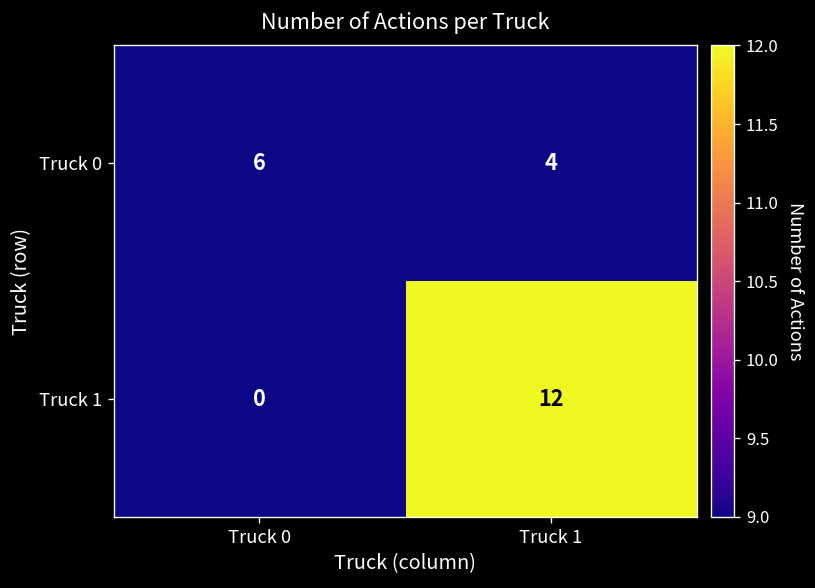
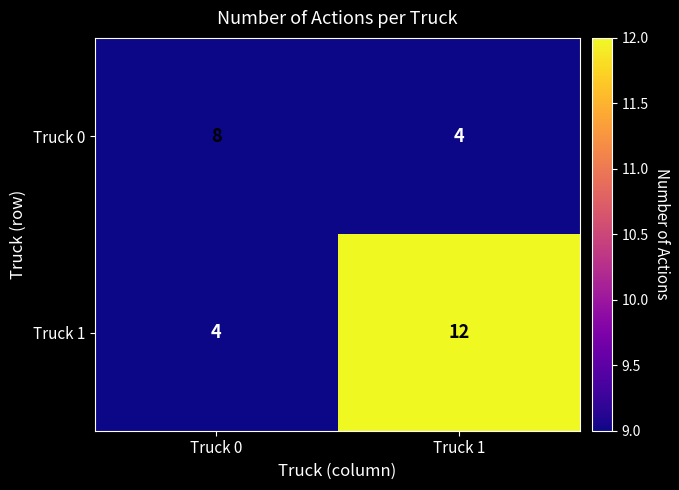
Truck 0, Truck 0: 6 -> 8
Truck 1, Truck 0: 0 -> 4
